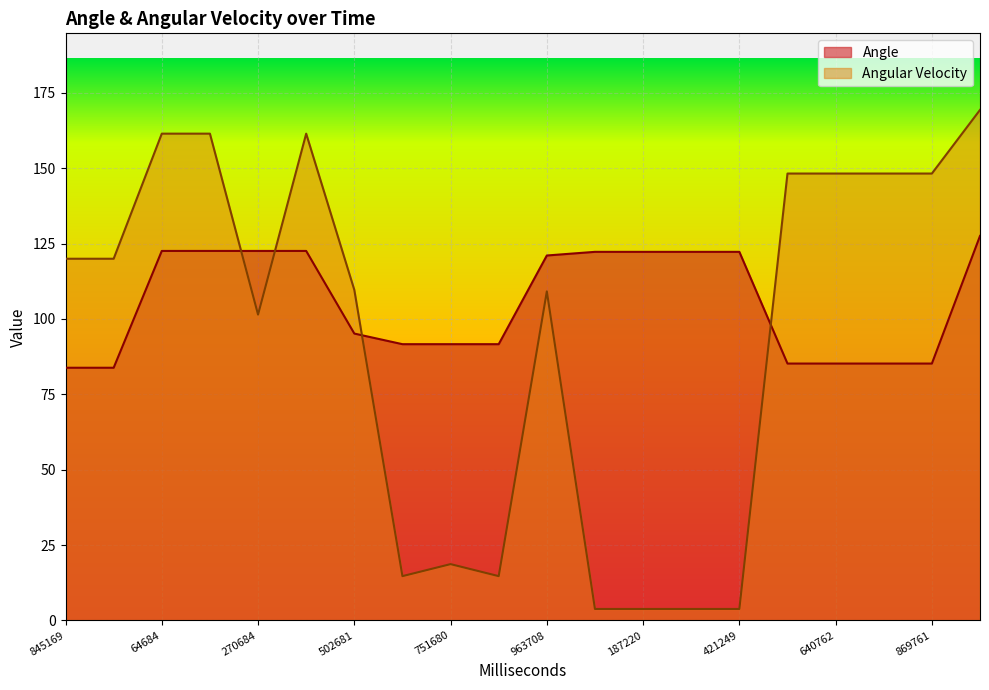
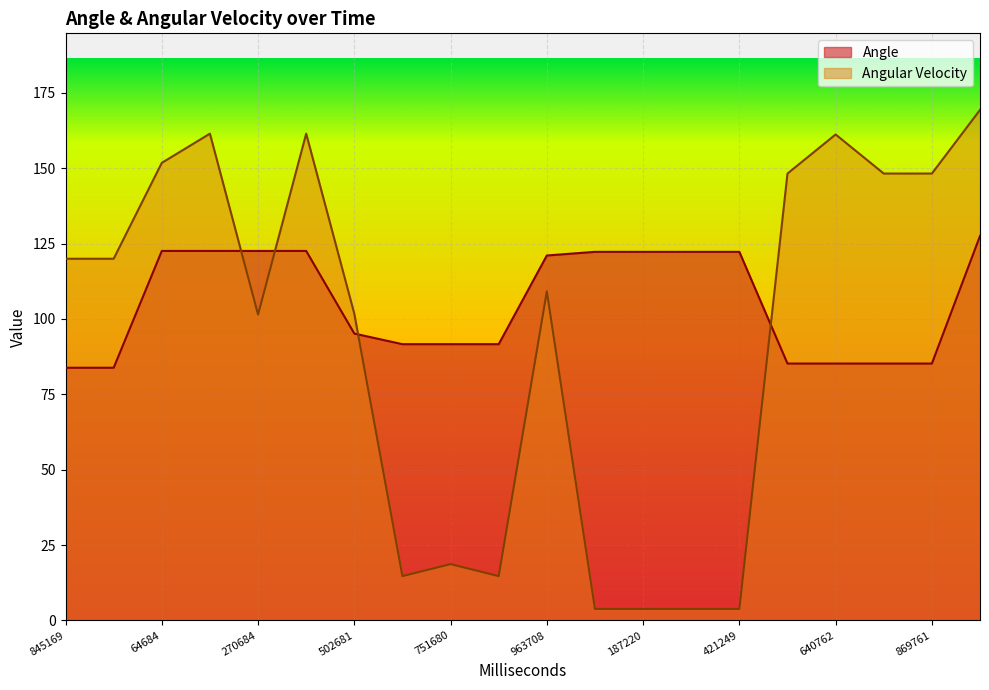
Angular Velocity, 64684: 161 -> 152
Angular Velocity, 502681: 110 -> 102
Angular Velocity, 640762: 148 -> 161
